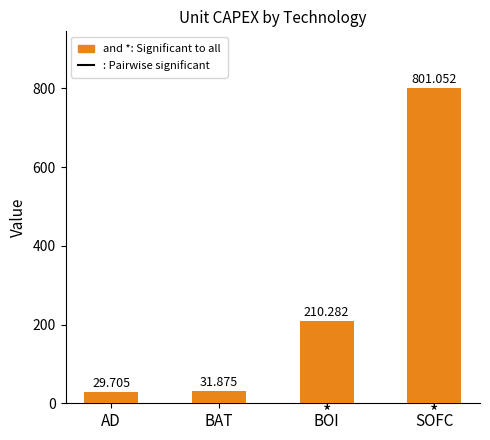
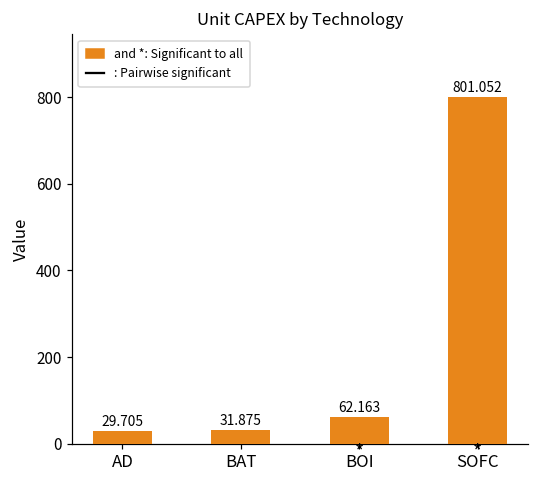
BOI: 210.282 -> 62.163
